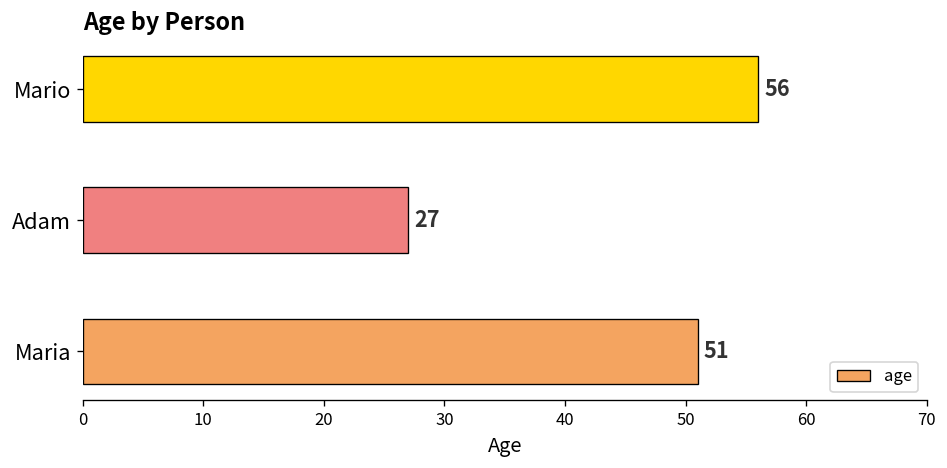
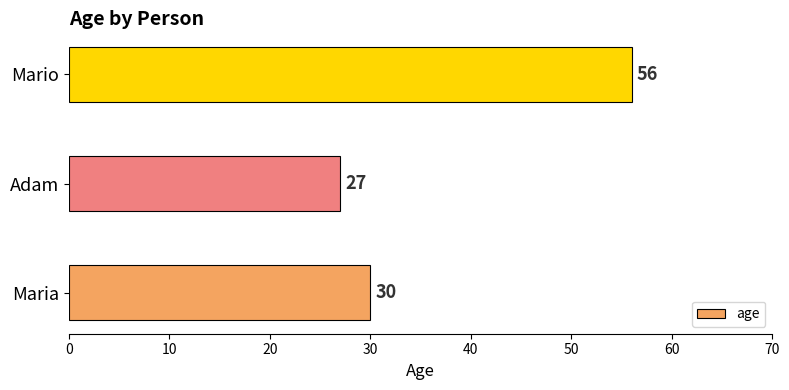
Maria: 51 -> 30
